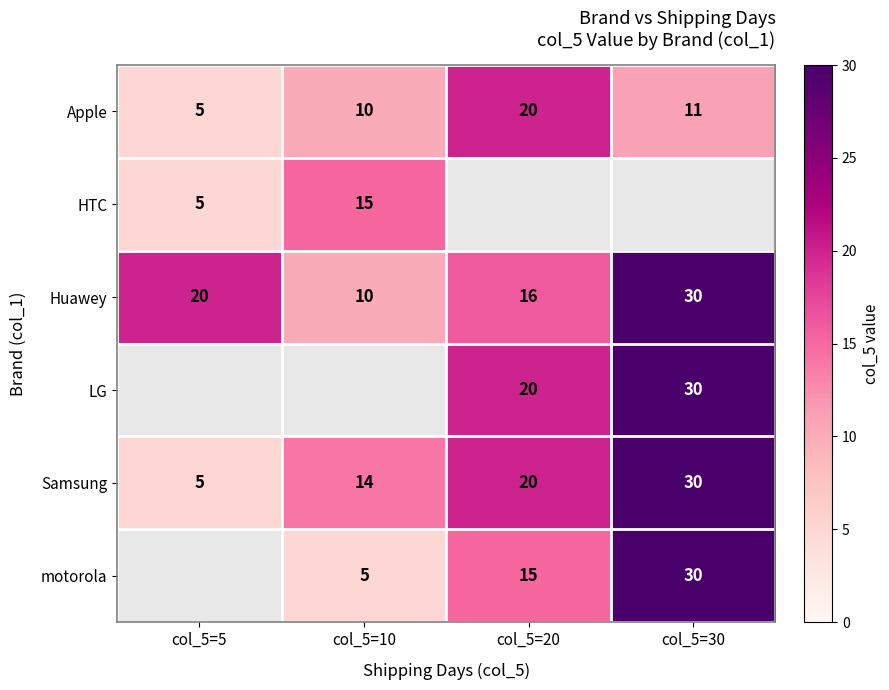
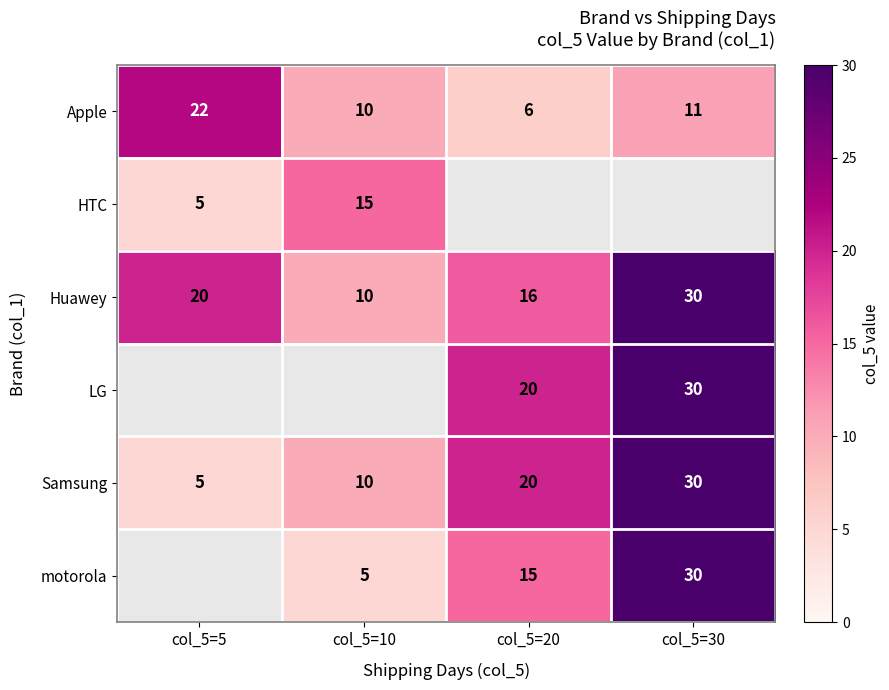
Apple, col_5=5: 5 -> 22
Apple, col_5=20: 20 -> 6
Samsung, col_5=10: 14 -> 10
